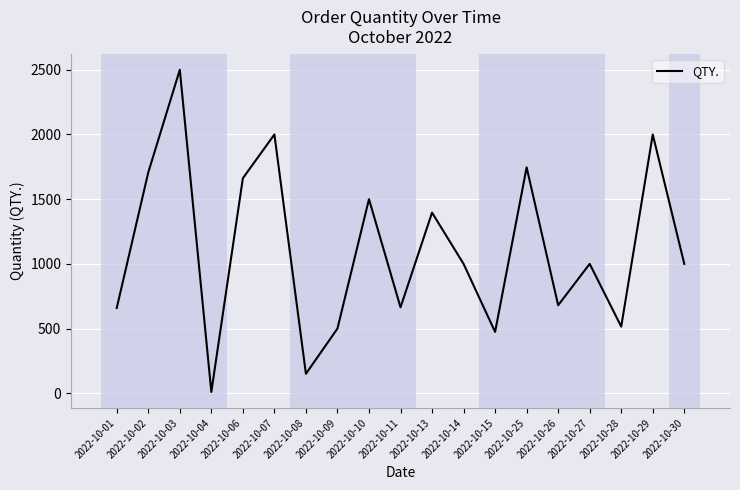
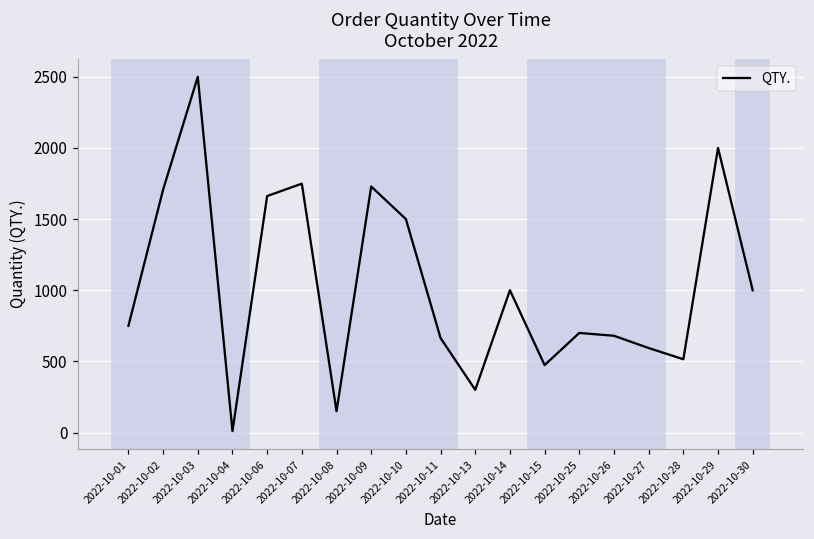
2022-10-01: 660 -> 750
2022-10-07: 2000 -> 1750
2022-10-09: 500 -> 1730
2022-10-13: 1400 -> 300
2022-10-25: 1750 -> 700
2022-10-27: 1000 -> 590
